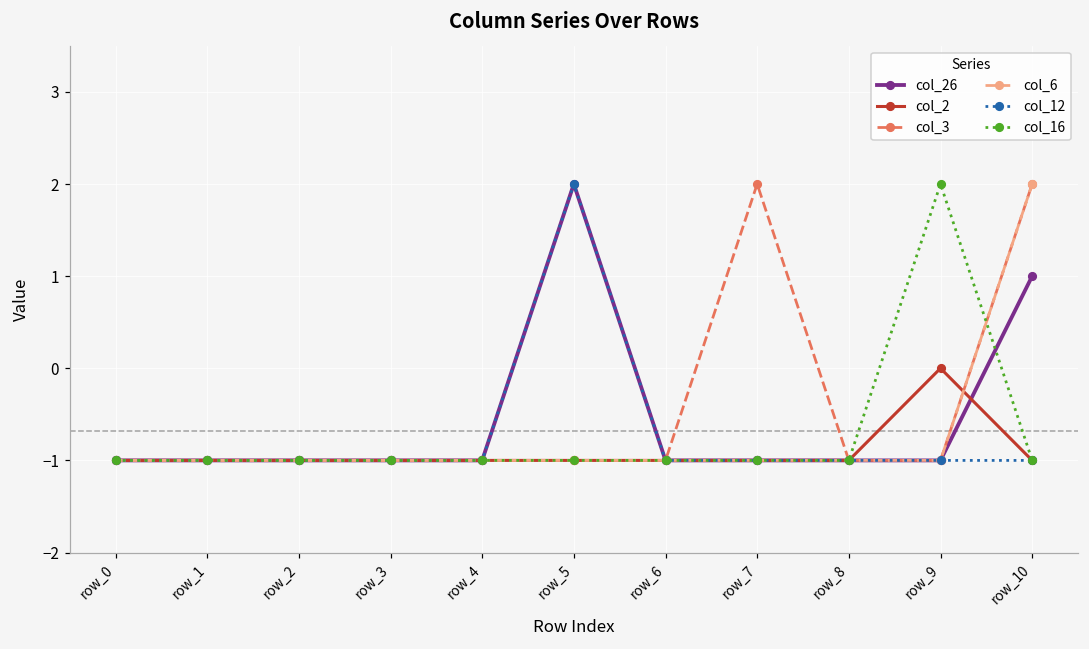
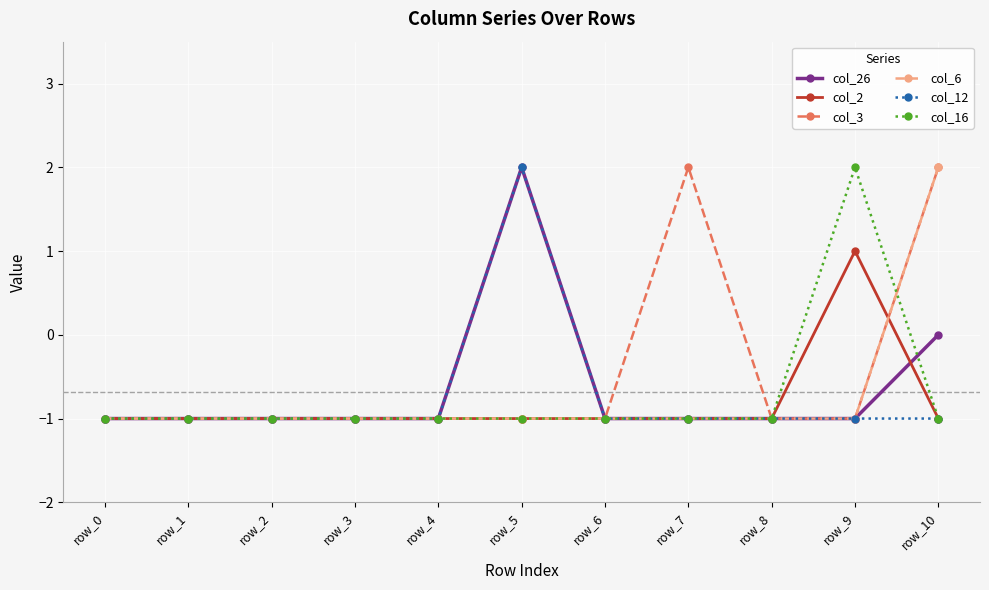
col_2, row_9: 0 -> 1
col_26, row_10: 1 -> 0
